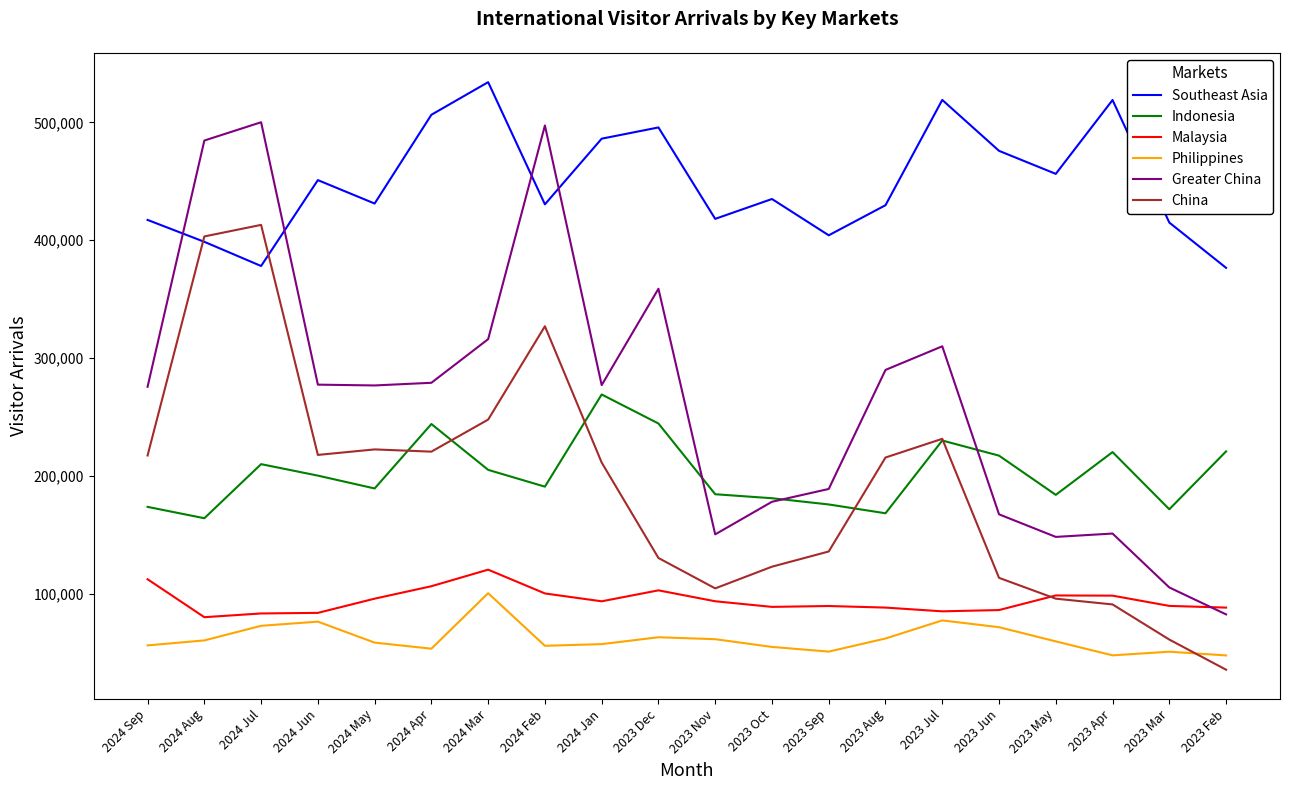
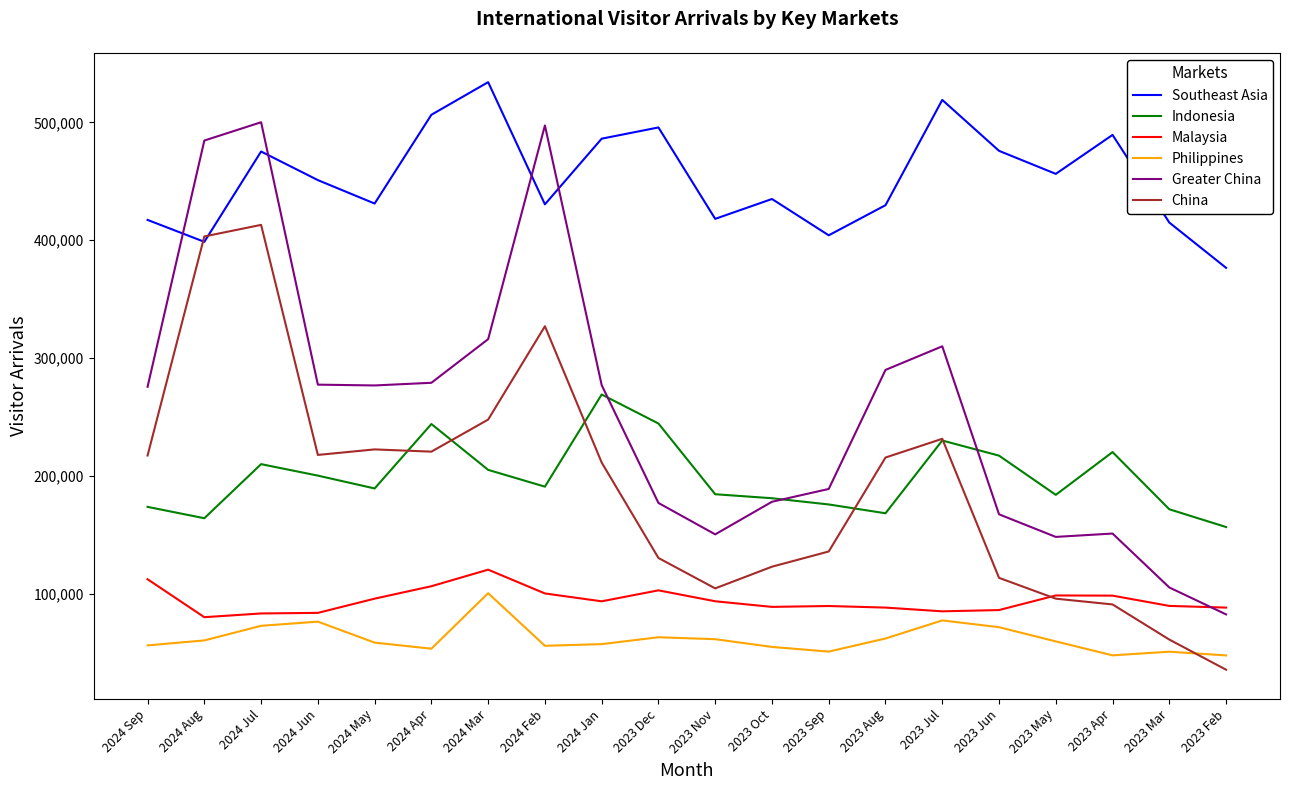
Southeast Asia, 2024 Jul: 378,000 -> 475,000
Greater China, 2023 Dec: 359,000 -> 177,000
Southeast Asia, 2023 Apr: 519,000 -> 489,000
Indonesia, 2023 Feb: 221,000 -> 156,000
